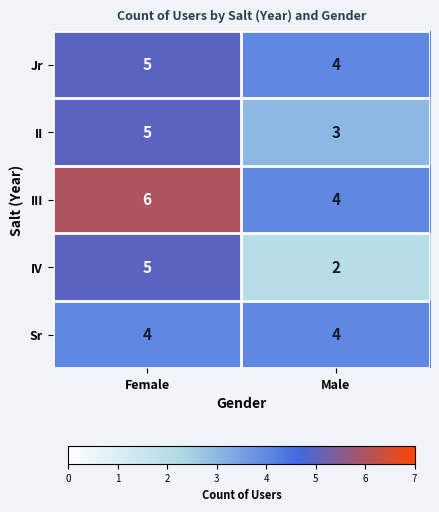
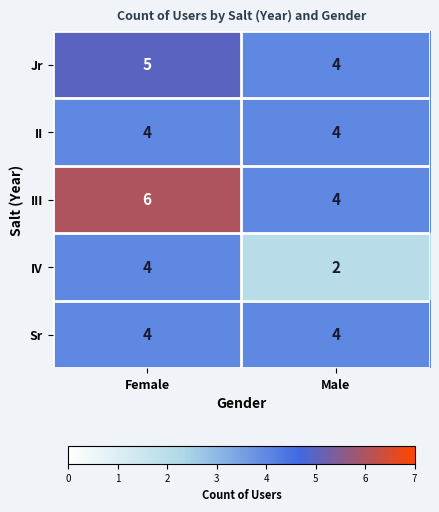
II, Female: 5 -> 4
II, Male: 3 -> 4
IV, Female: 5 -> 4
